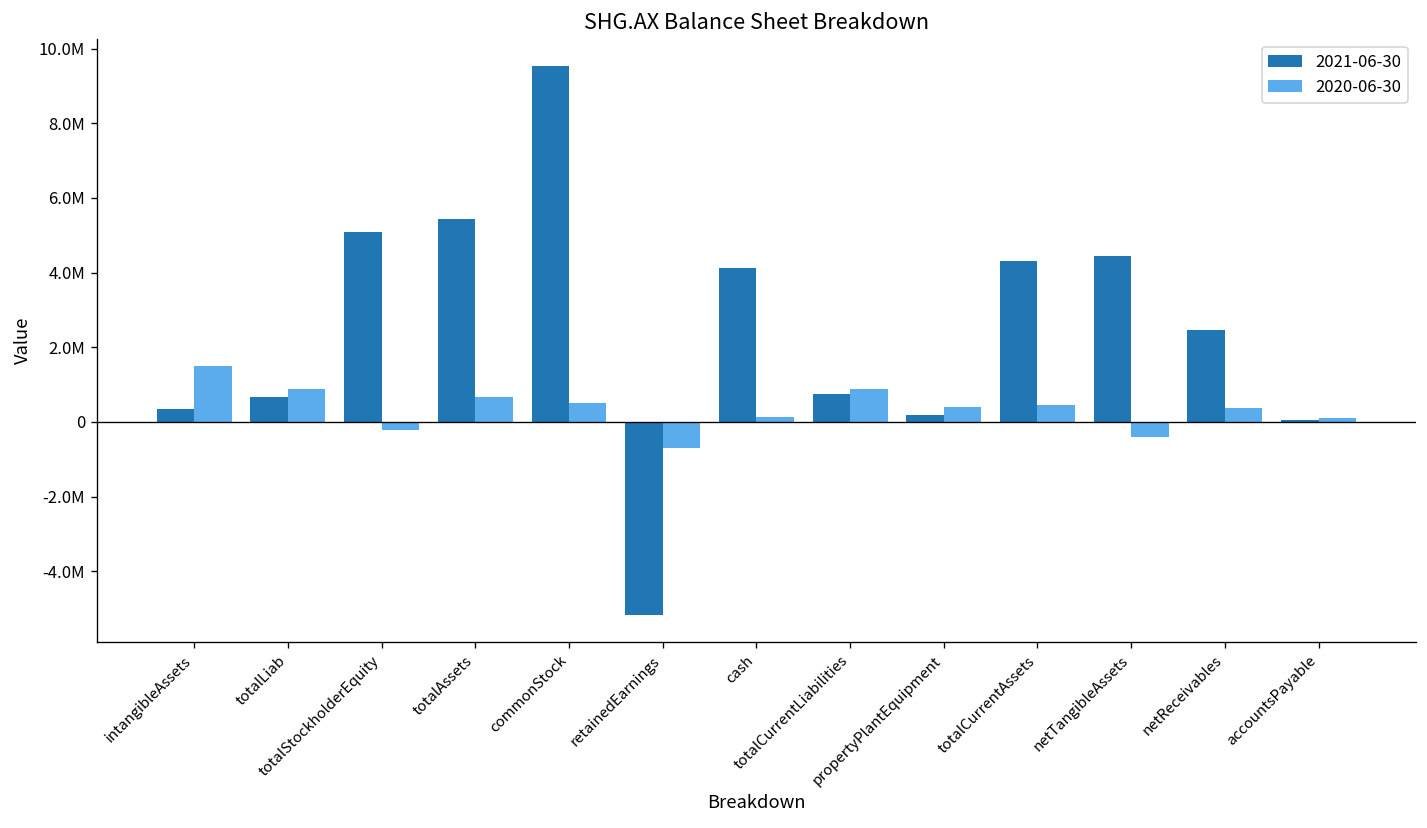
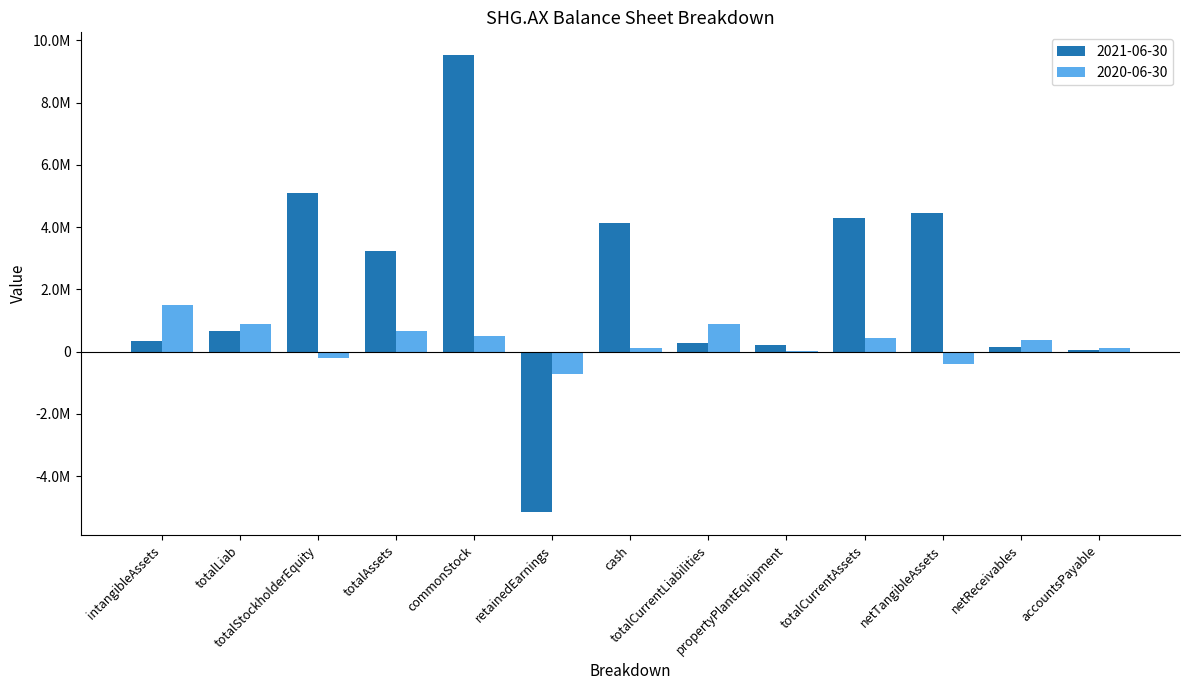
2021-06-30, totalAssets: 5400000 -> 3200000
2021-06-30, totalCurrentLiabilities: 700000 -> 300000
2020-06-30, propertyPlantEquipment: 400000 -> 0
2021-06-30, netReceivables: 2500000 -> 100000
